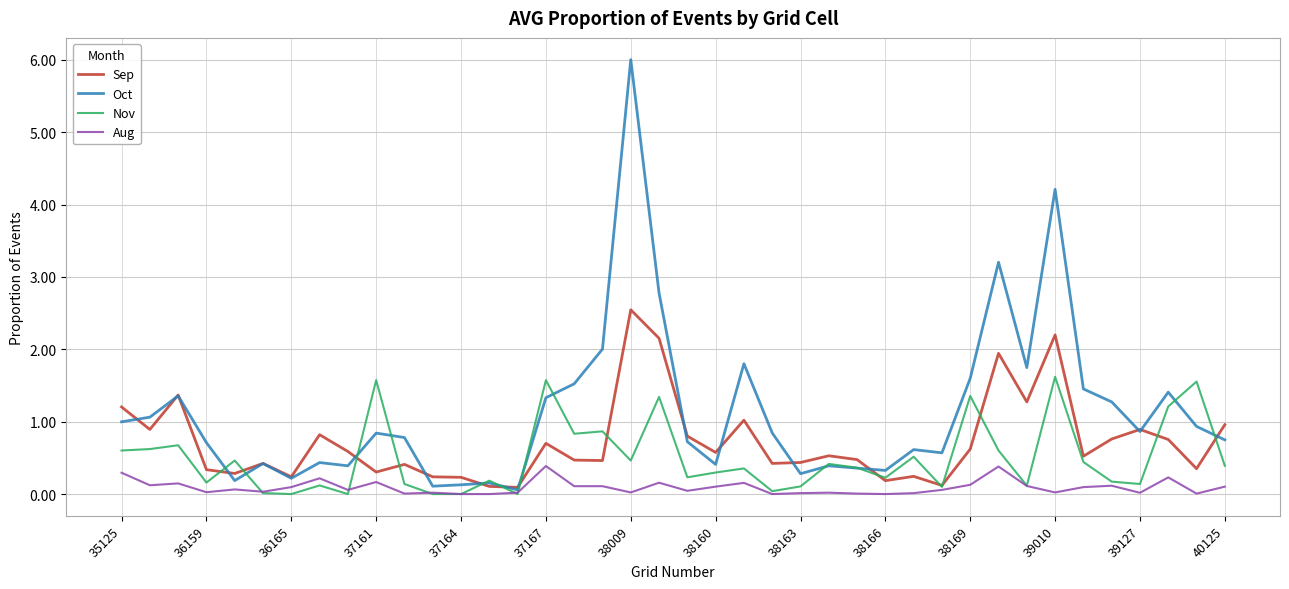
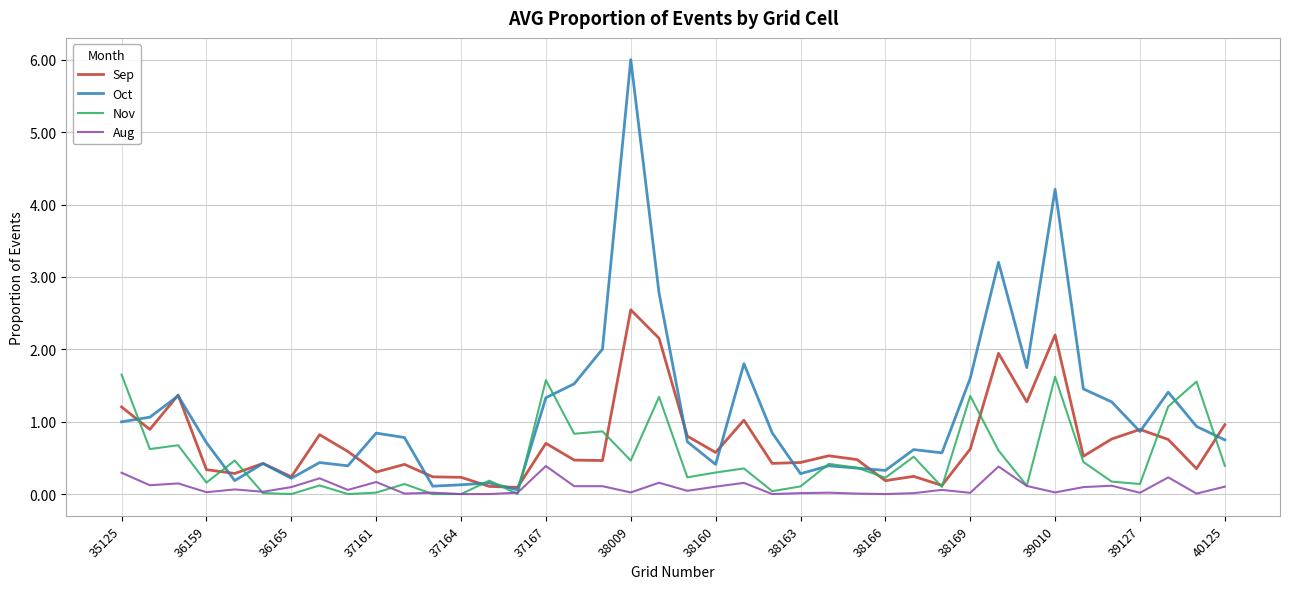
Nov, 35125: 0.6 -> 1.7
Nov, 37161: 1.6 -> 0.0
Aug, 38169: 0.1 -> 0.0
